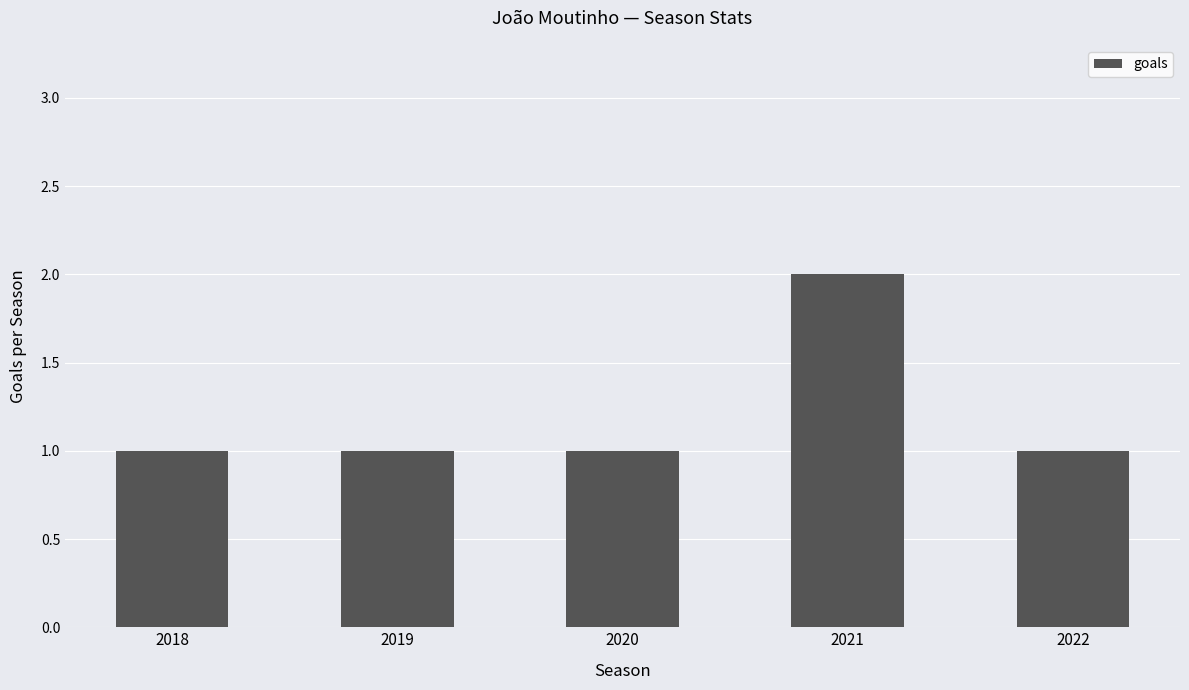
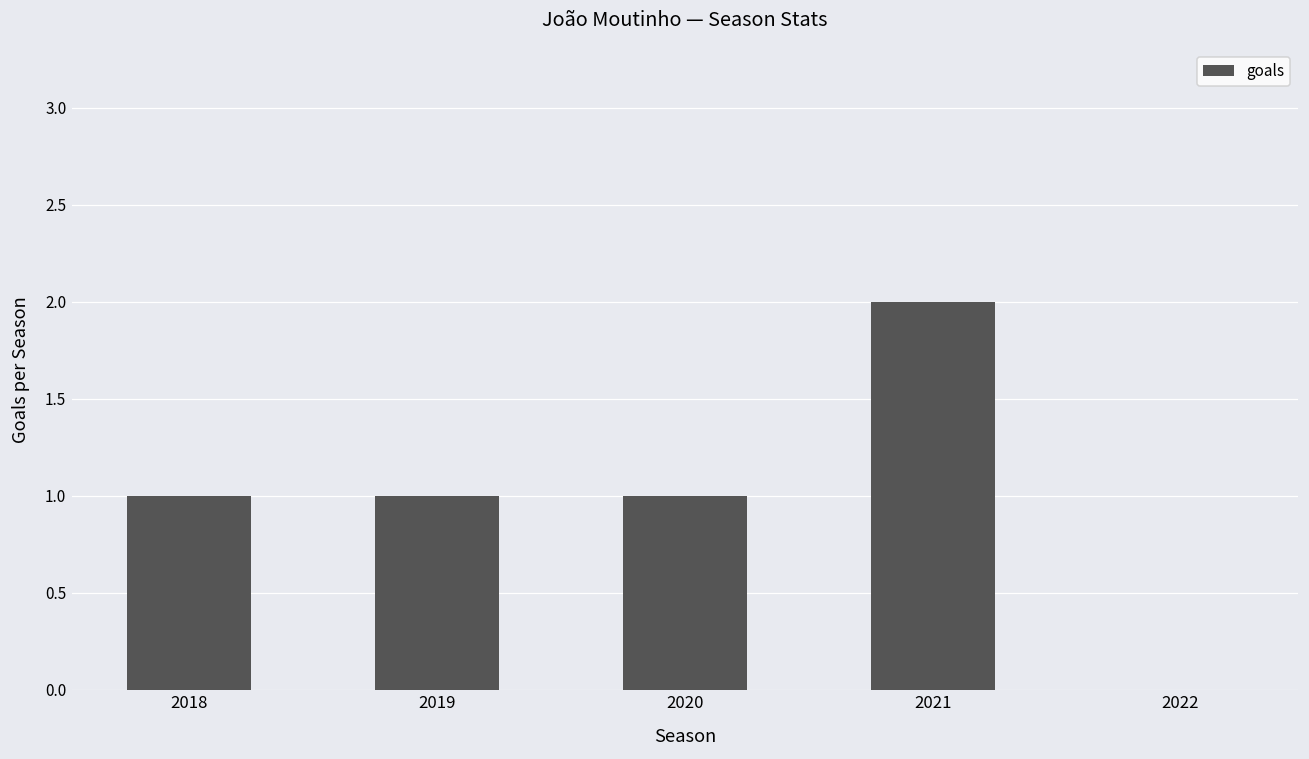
2022: 1 -> 0
